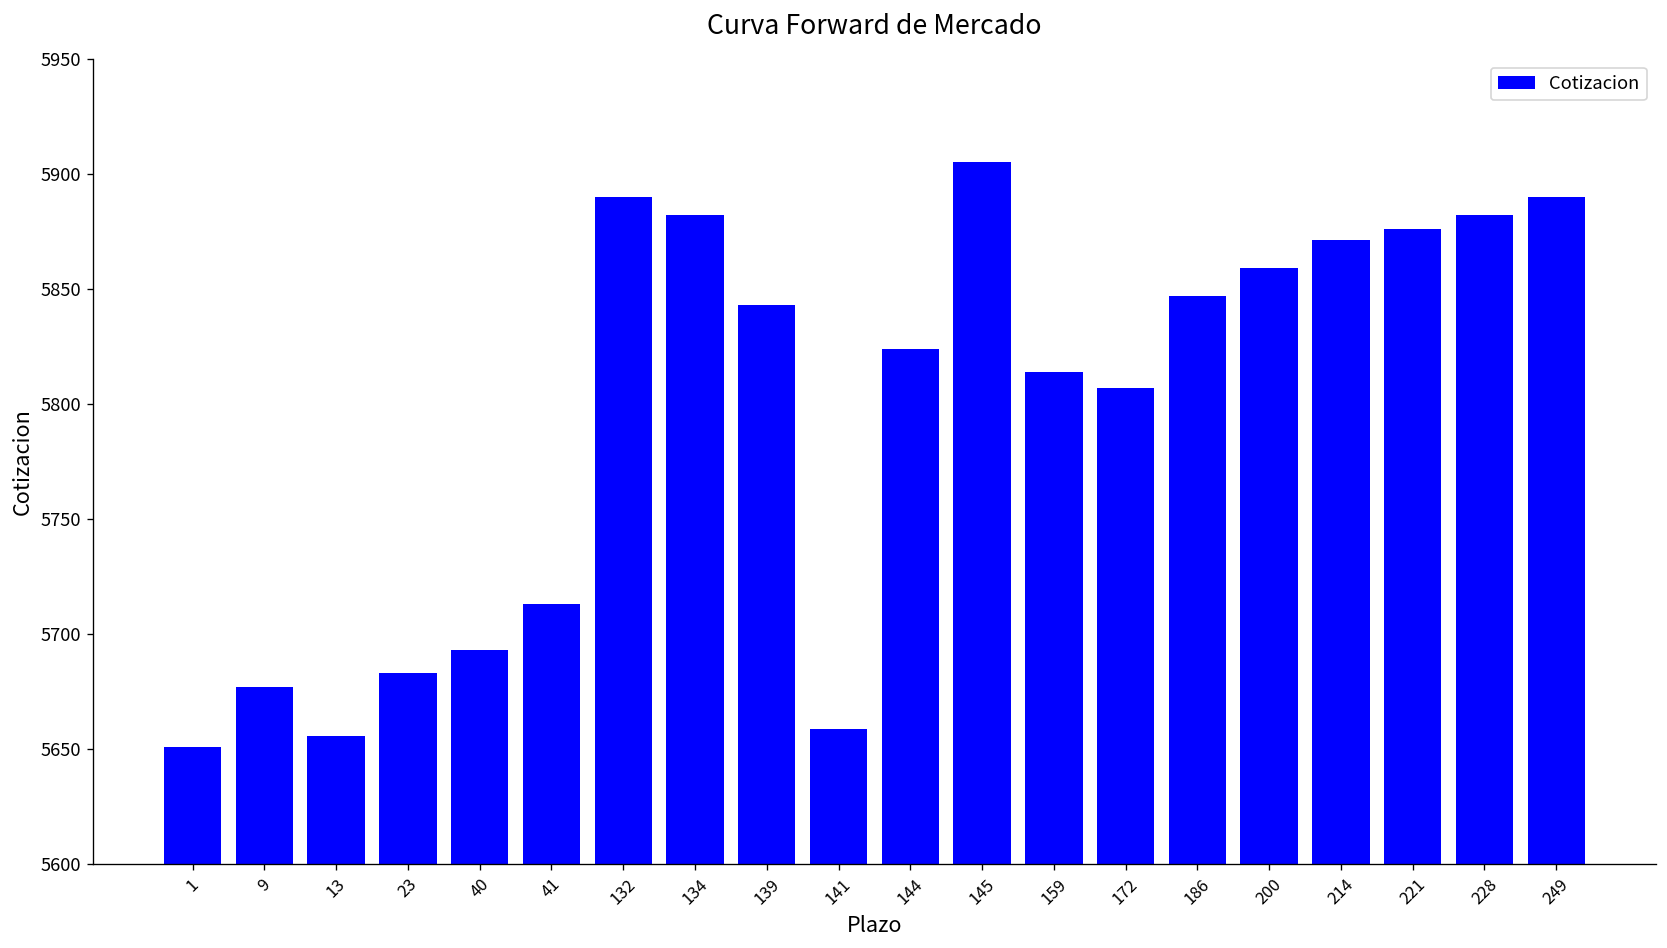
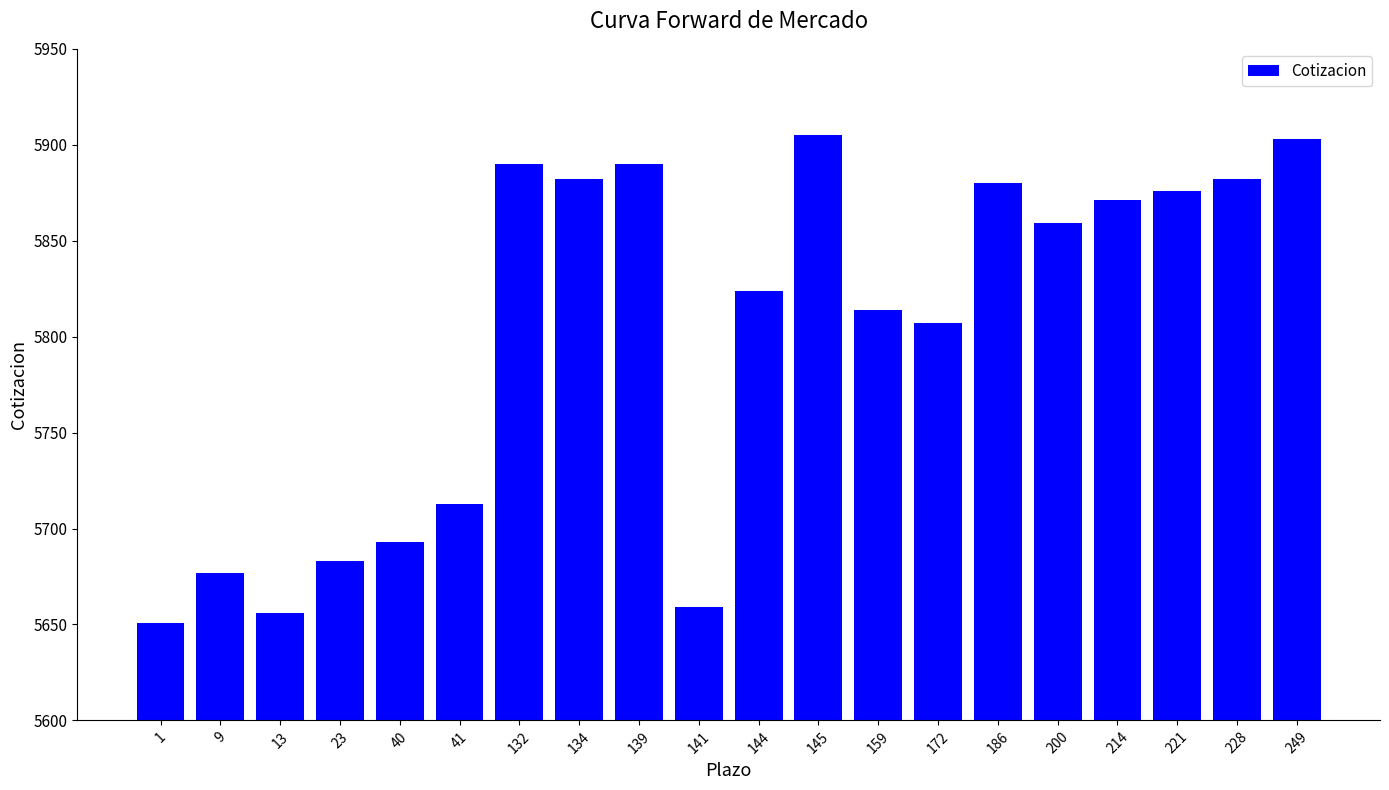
139: 5843 -> 5890
186: 5847 -> 5880
249: 5890 -> 5903
